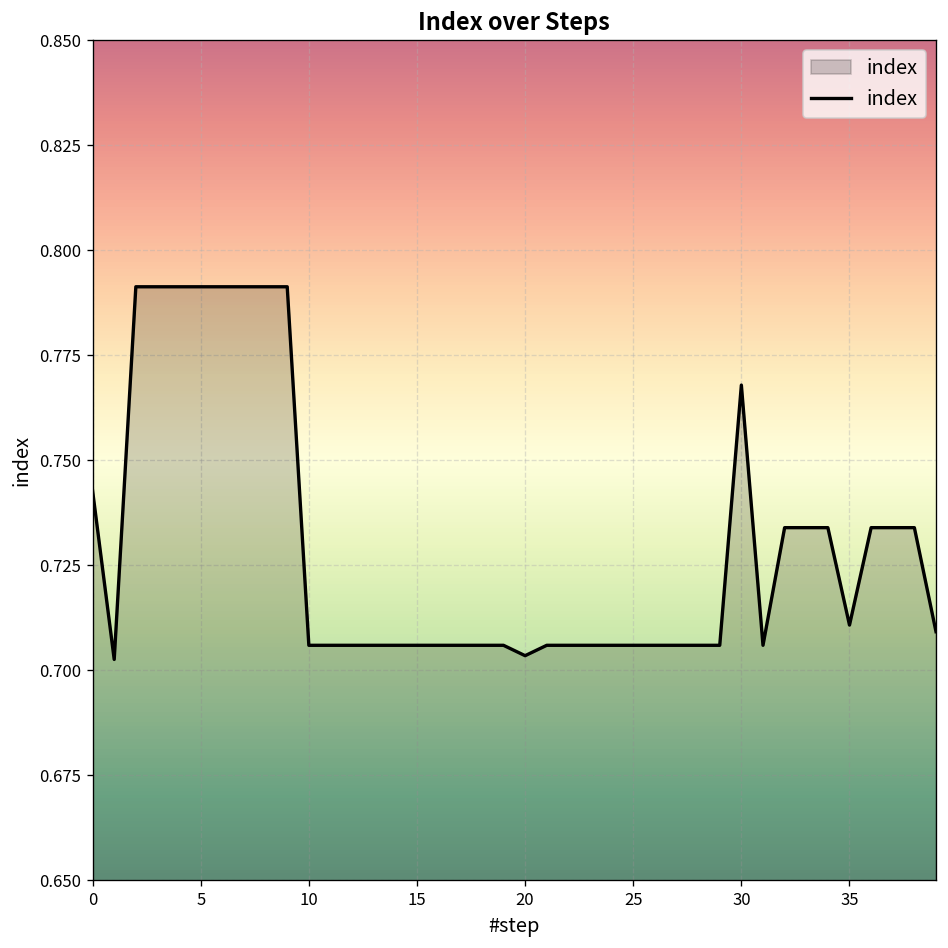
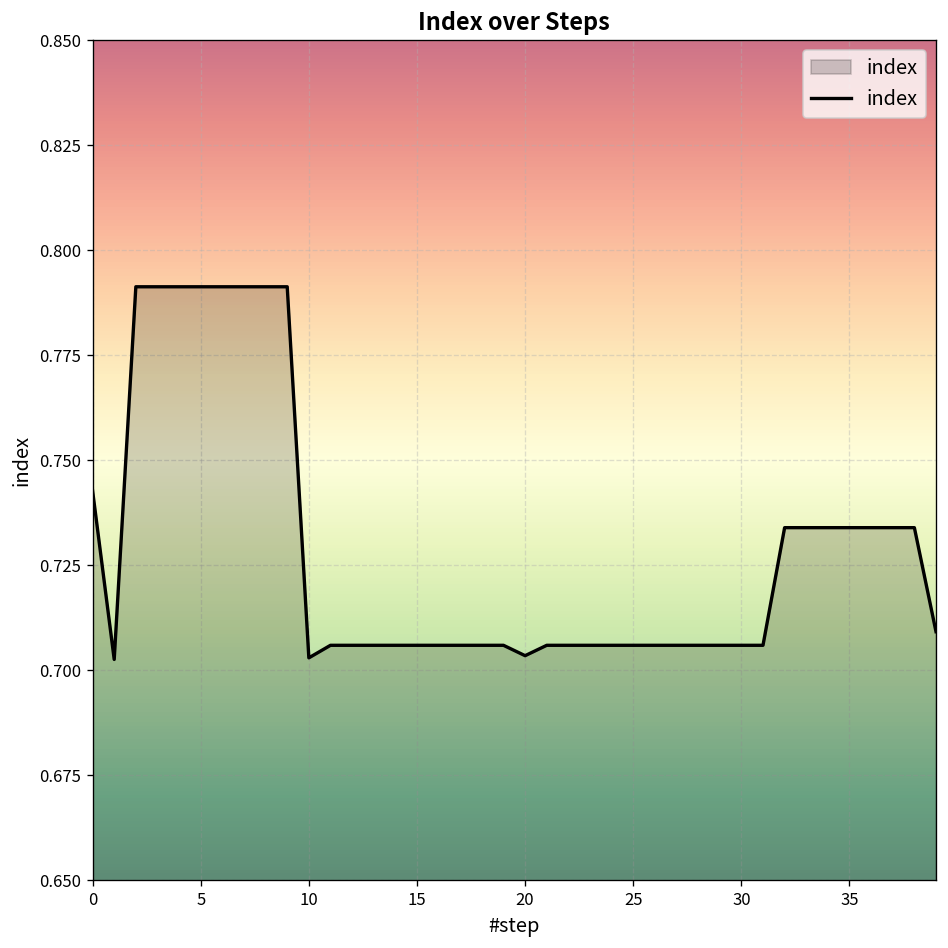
10: 0.706 -> 0.703
30: 0.768 -> 0.706
35: 0.711 -> 0.734
